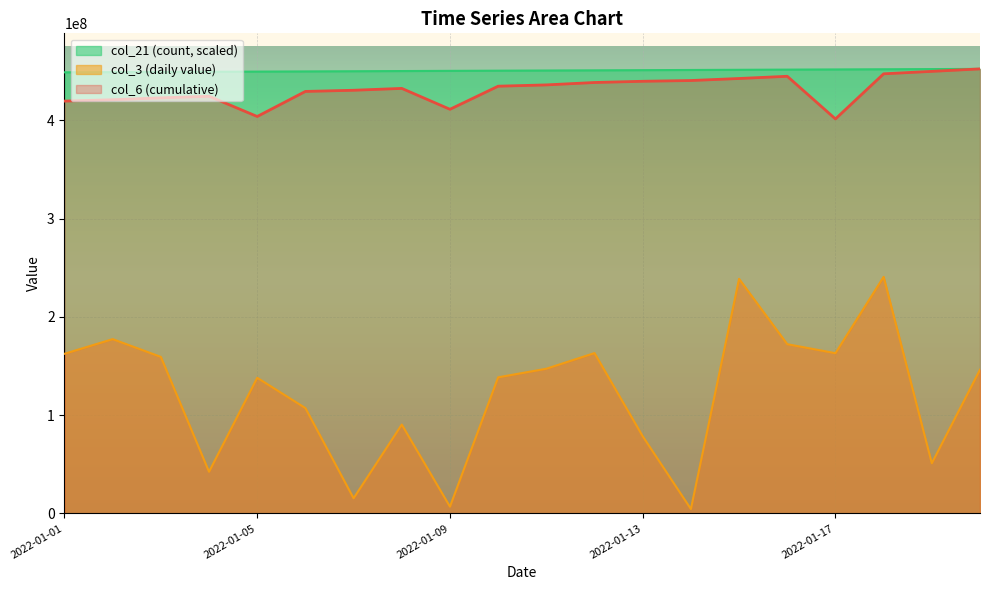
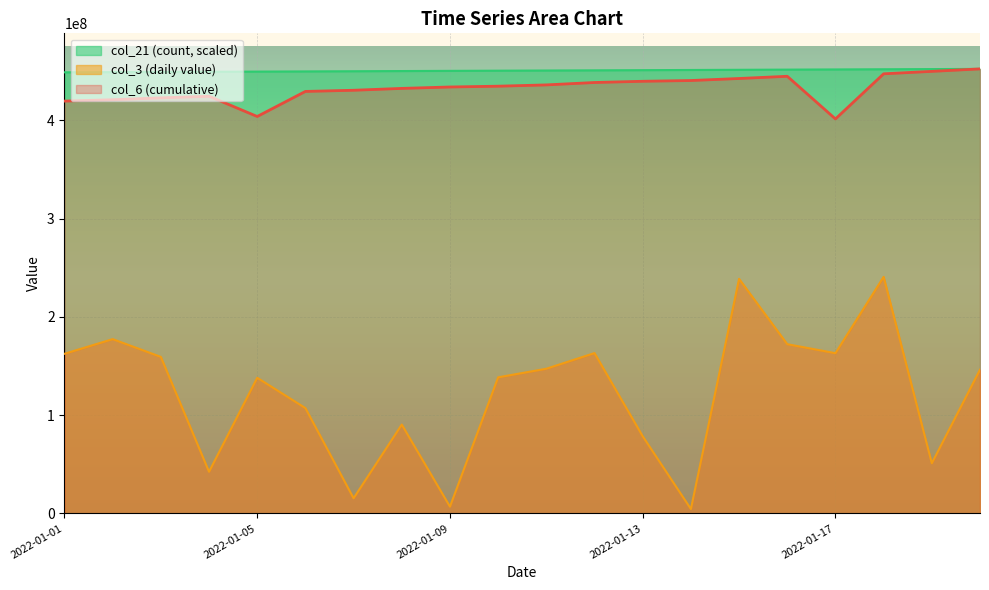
col_6 (cumulative), 2022-01-09: 410000000 -> 430000000
